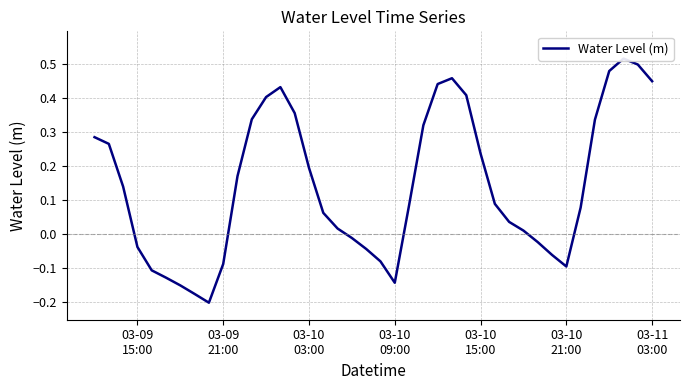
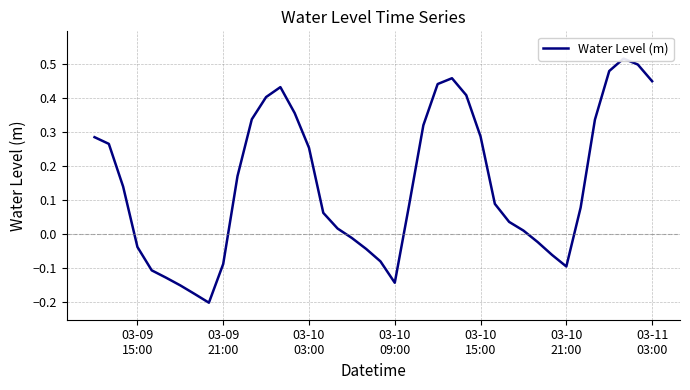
03-10 03:00: 0.20 -> 0.25
03-10 15:00: 0.24 -> 0.29
